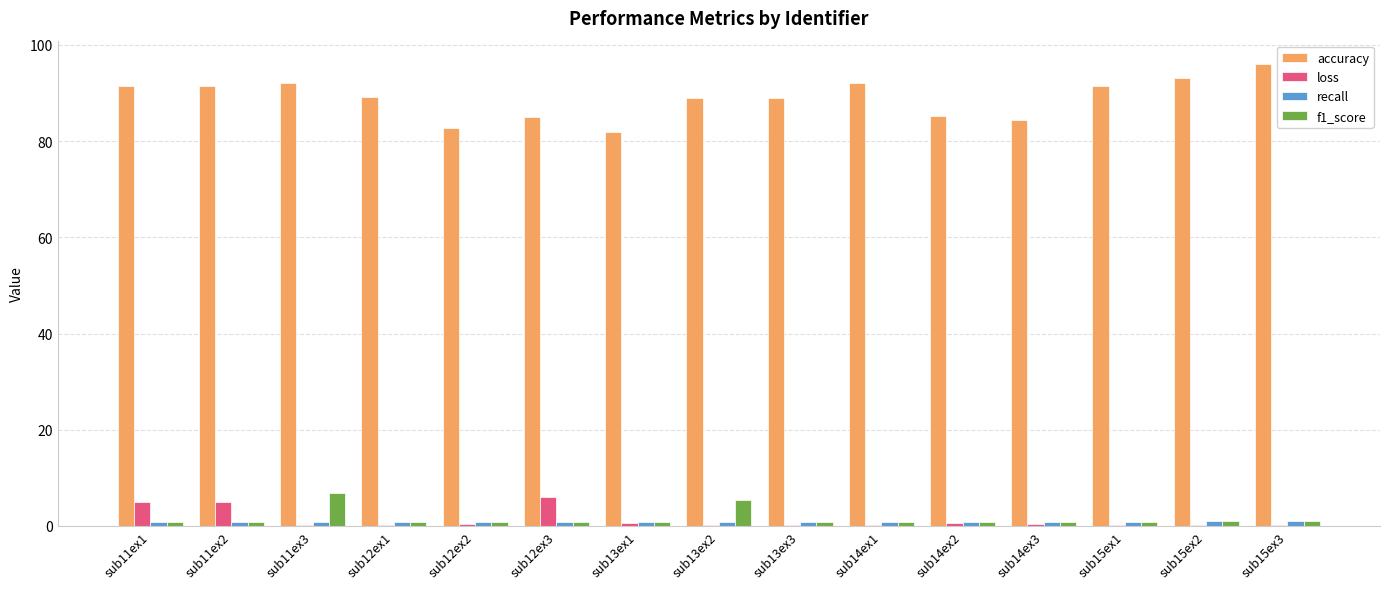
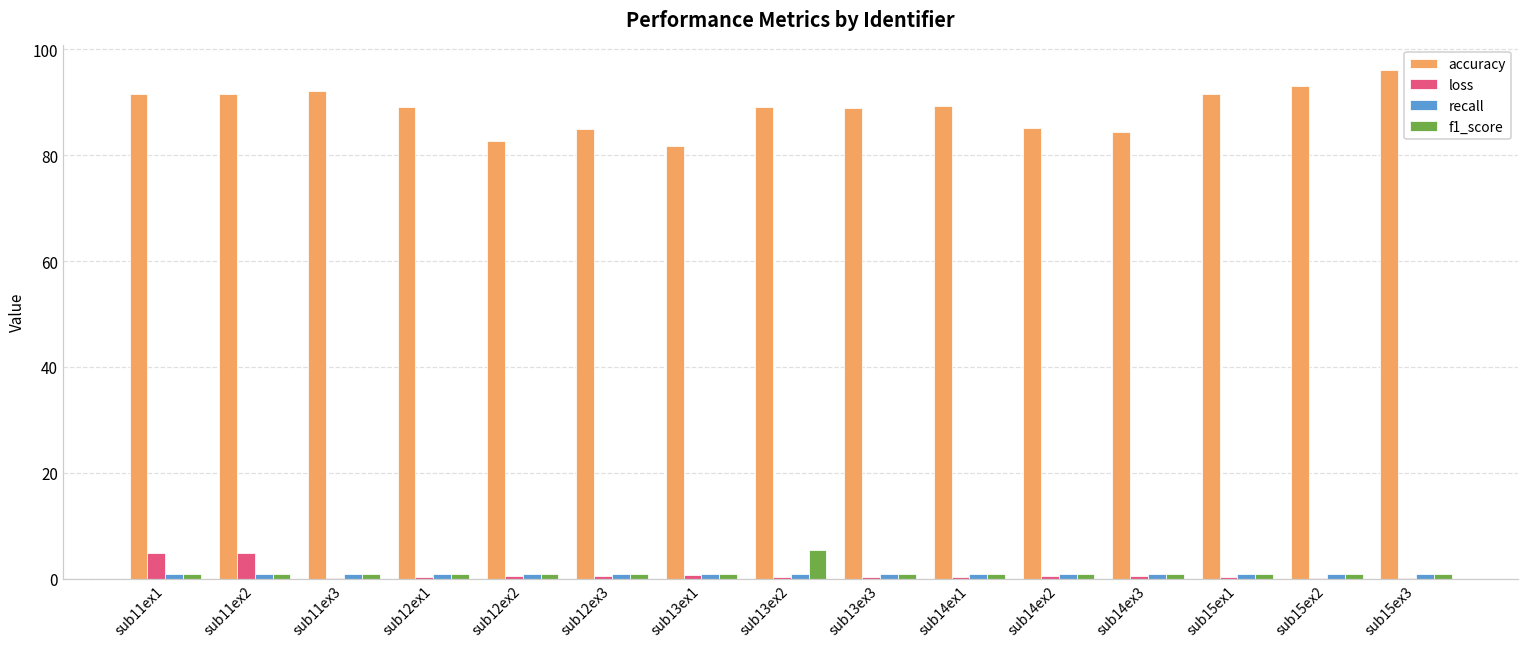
f1_score, sub11ex3: 7 -> 1
loss, sub12ex3: 6 -> 0
accuracy, sub14ex1: 92 -> 89
